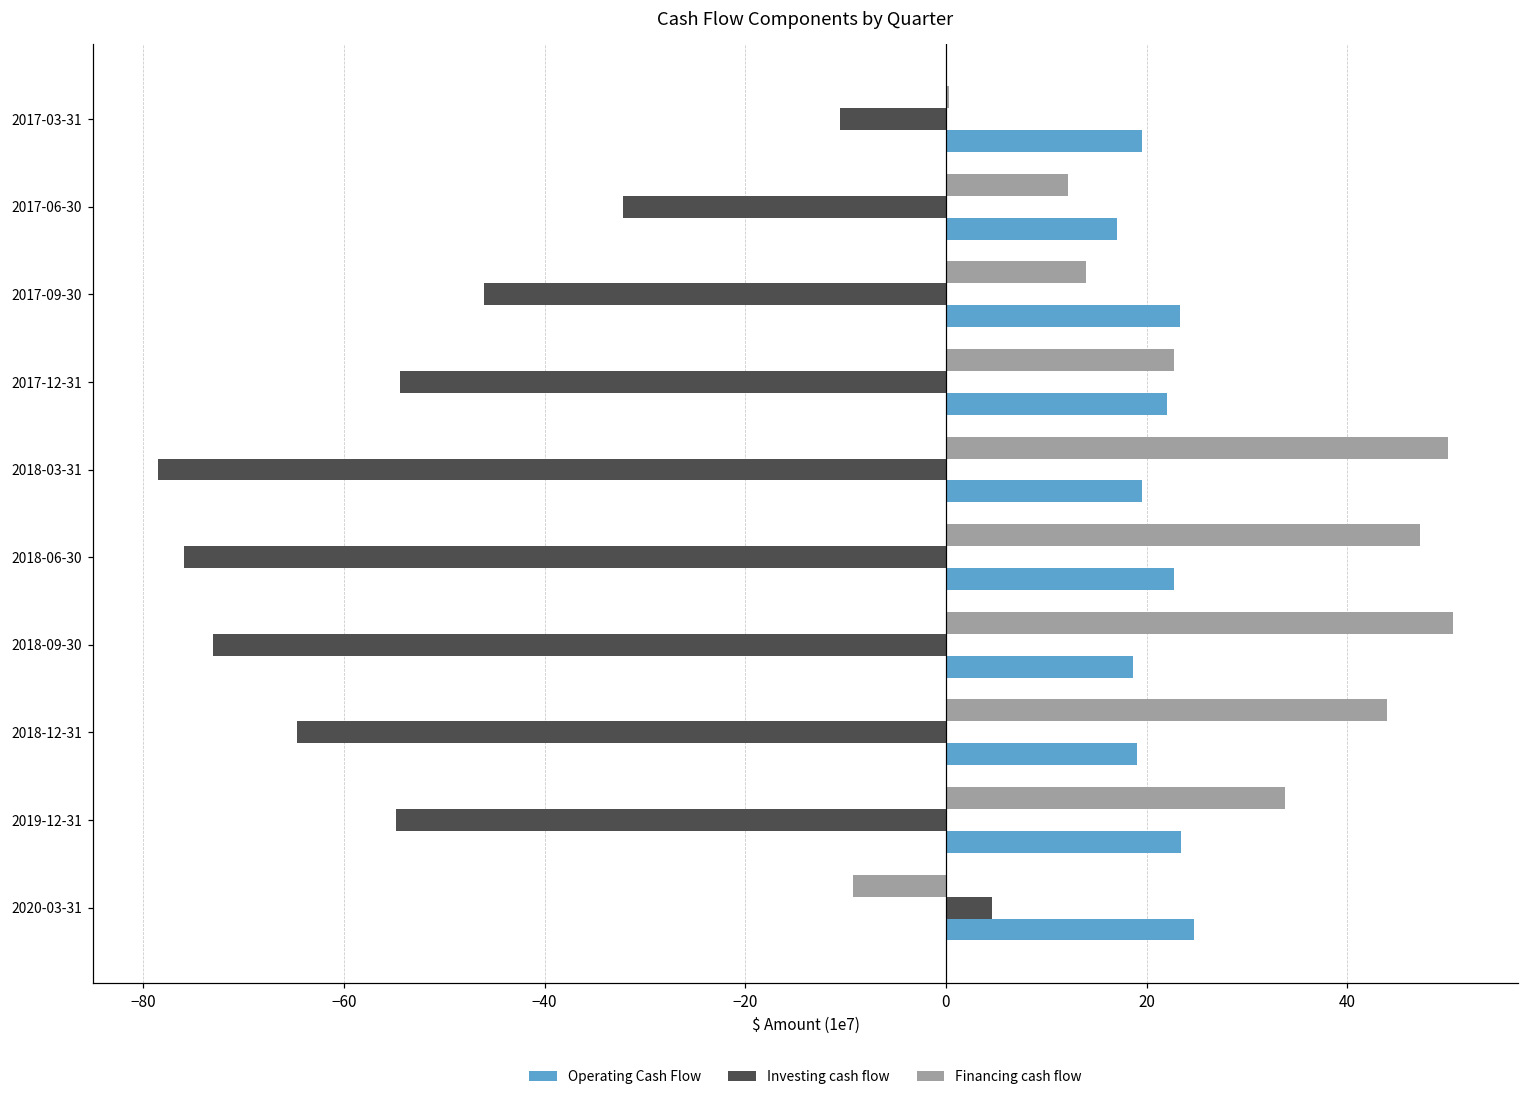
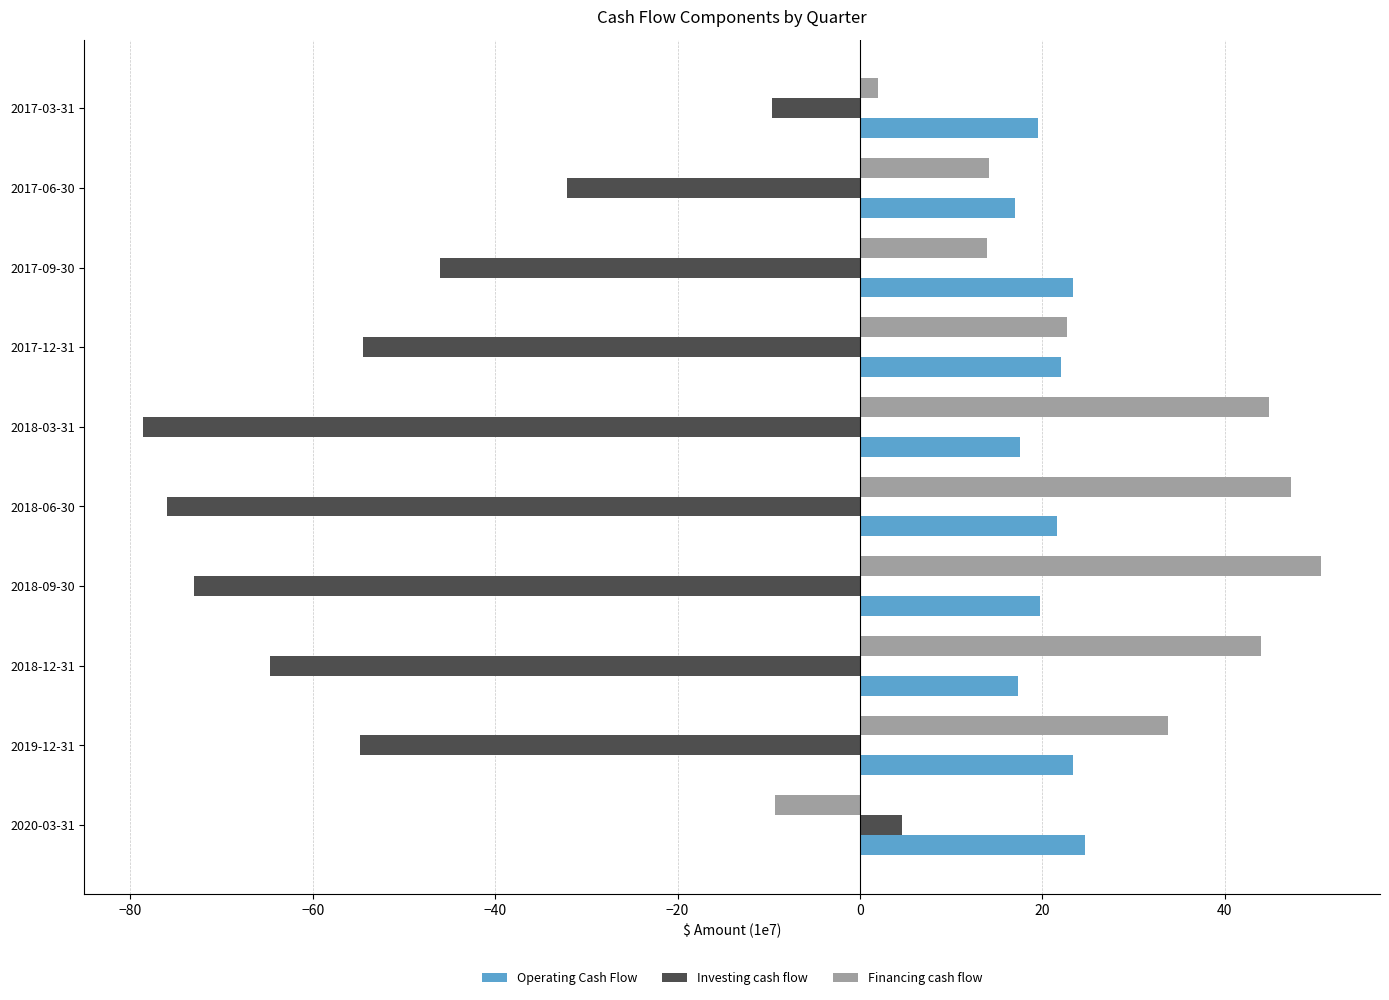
Financing cash flow, 2017-03-31: 0 -> 2
Investing cash flow, 2017-03-31: -11 -> -10
Financing cash flow, 2017-06-30: 12 -> 14
Financing cash flow, 2018-03-31: 50 -> 45
Operating Cash Flow, 2018-03-31: 20 -> 18
Operating Cash Flow, 2018-06-30: 23 -> 22
Operating Cash Flow, 2018-09-30: 19 -> 20
Operating Cash Flow, 2018-12-31: 19 -> 17
